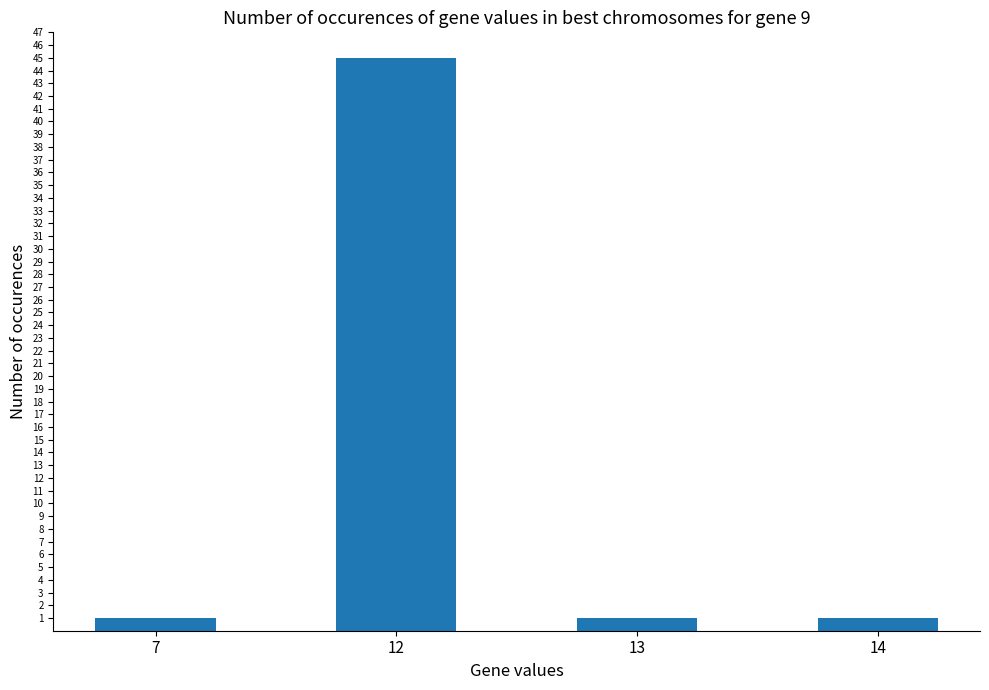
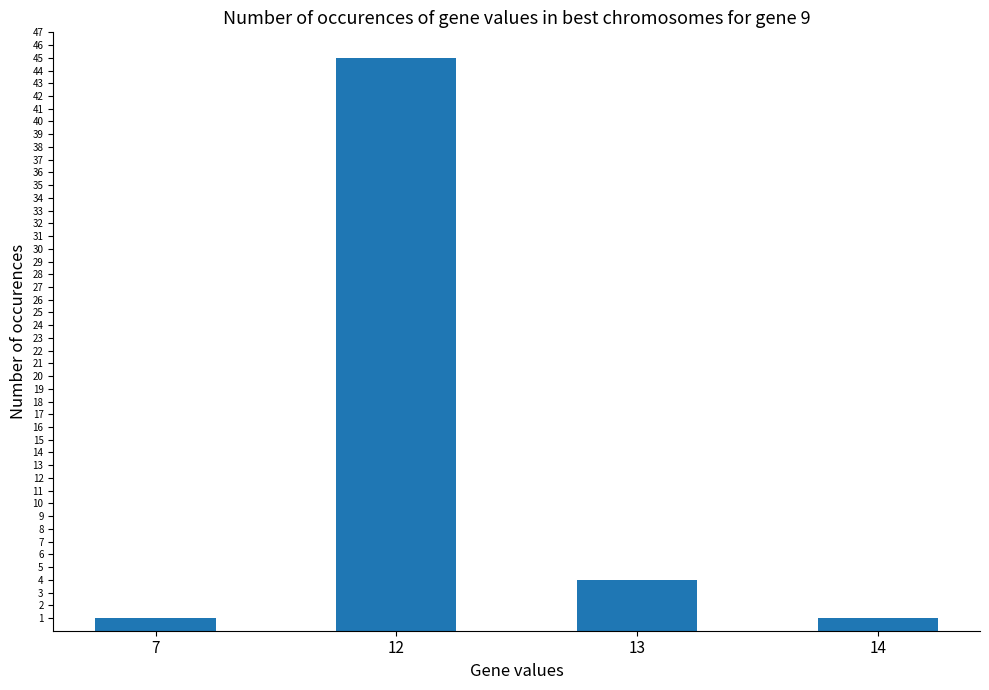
13: 1 -> 4
